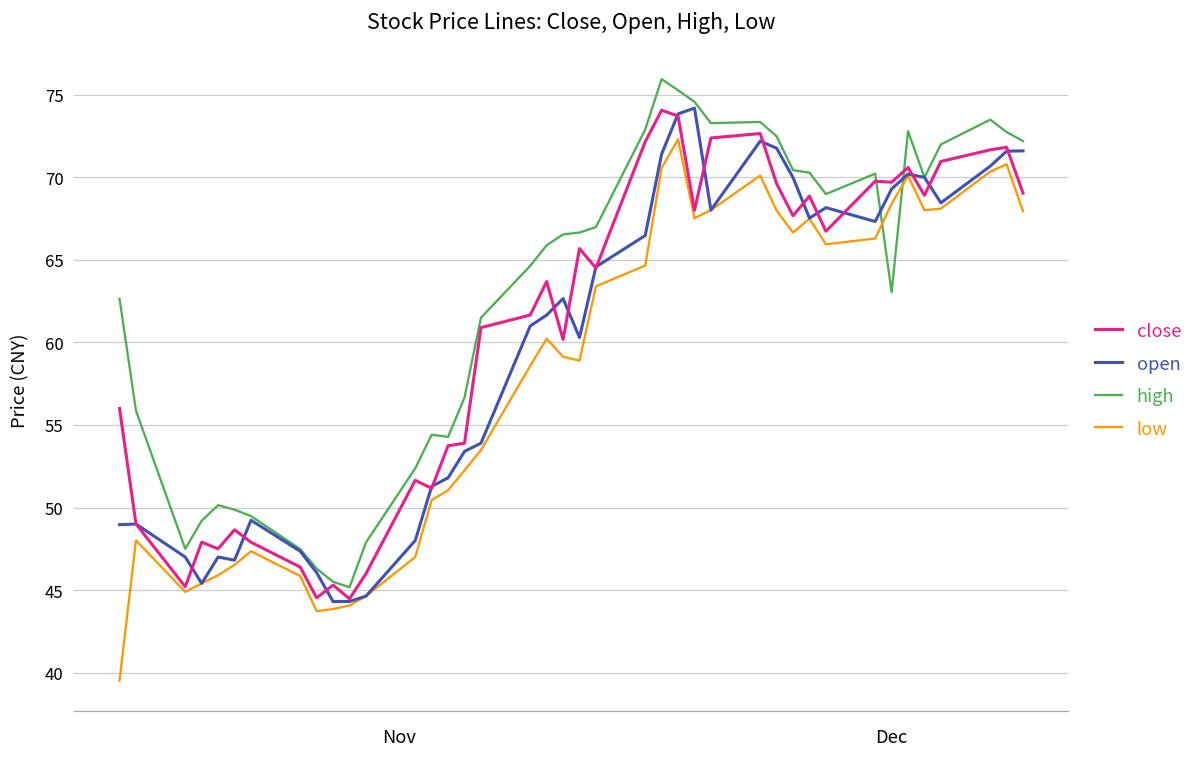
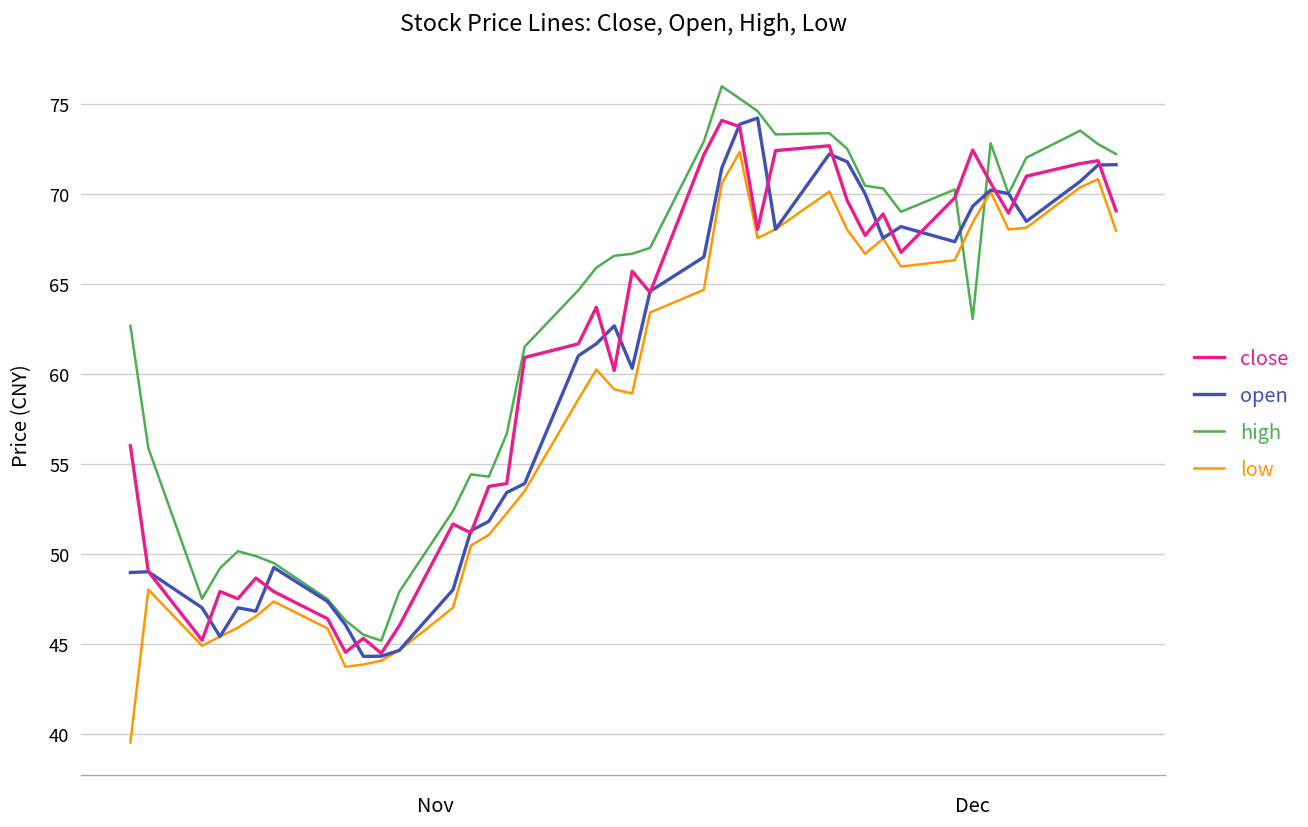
close, Dec: 69.7 -> 72.4
